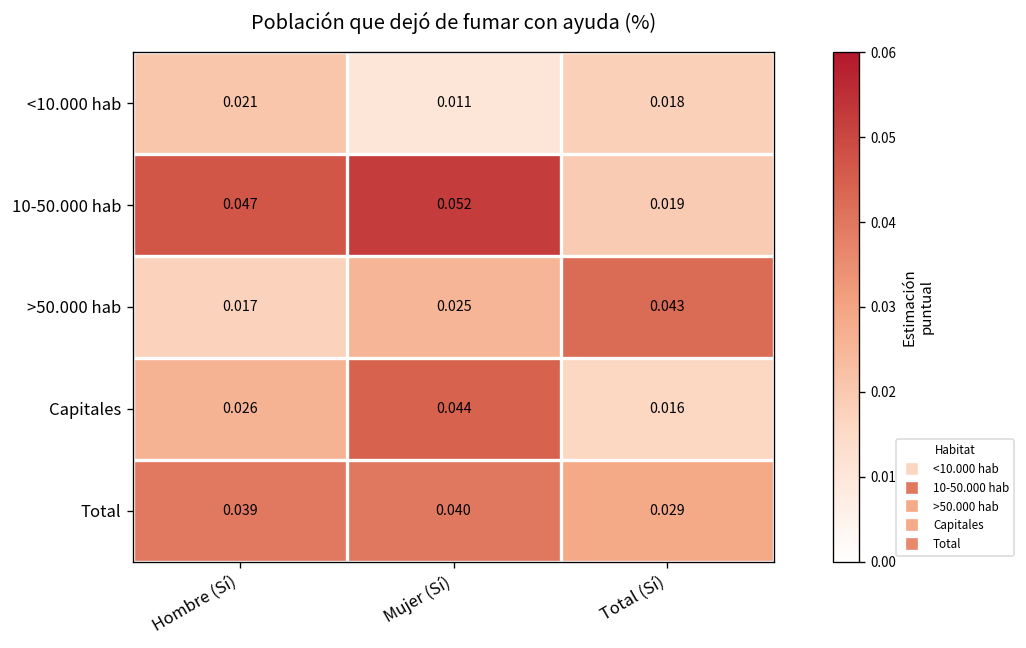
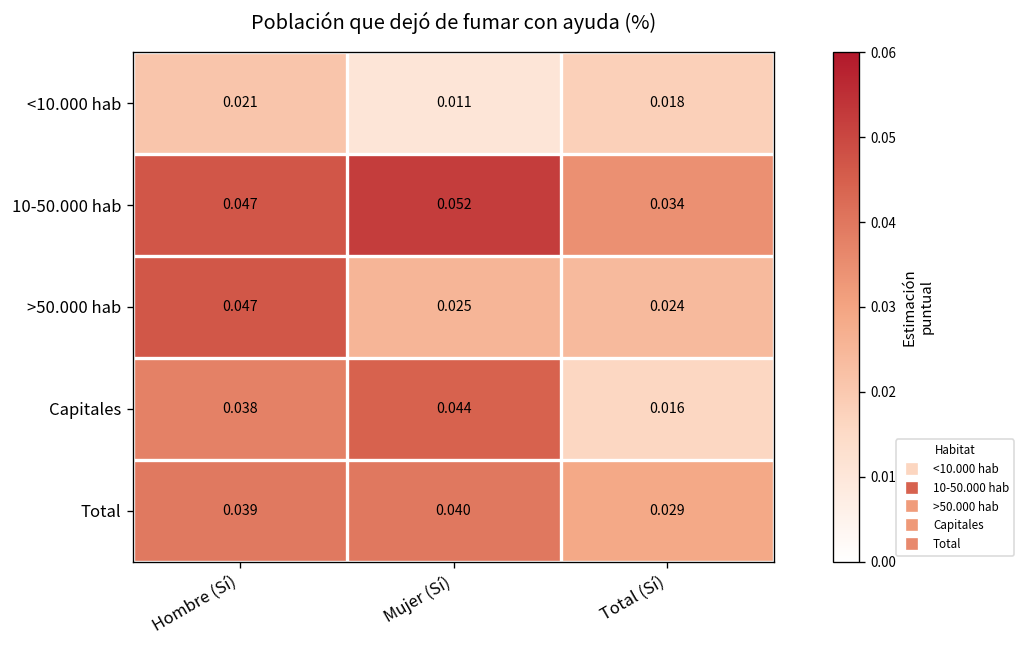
10-50.000 hab, Total (Sí): 0.019 -> 0.034
>50.000 hab, Hombre (Sí): 0.017 -> 0.047
>50.000 hab, Total (Sí): 0.043 -> 0.024
Capitales, Hombre (Sí): 0.026 -> 0.038
